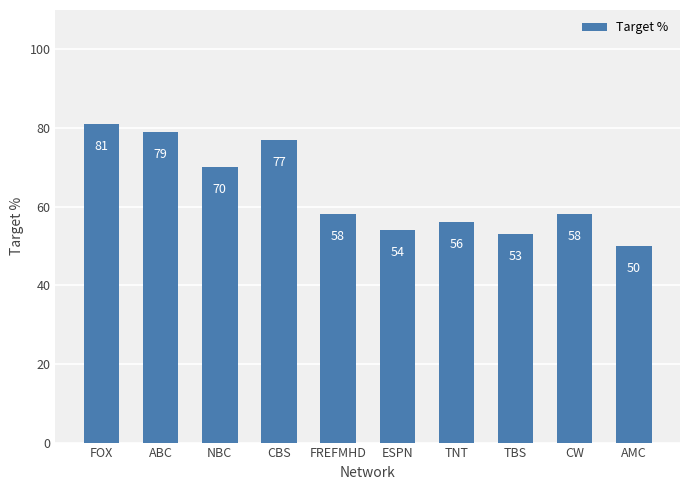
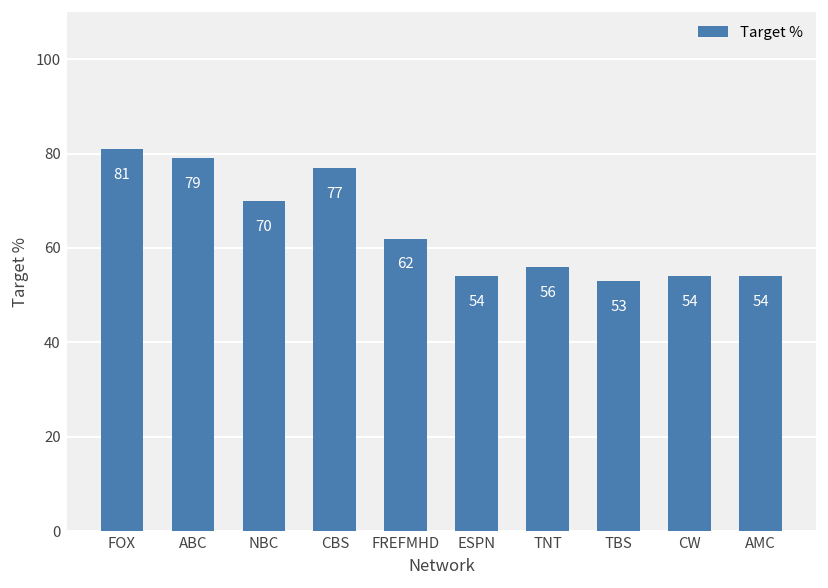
FREFMHD: 58 -> 62
CW: 58 -> 54
AMC: 50 -> 54
